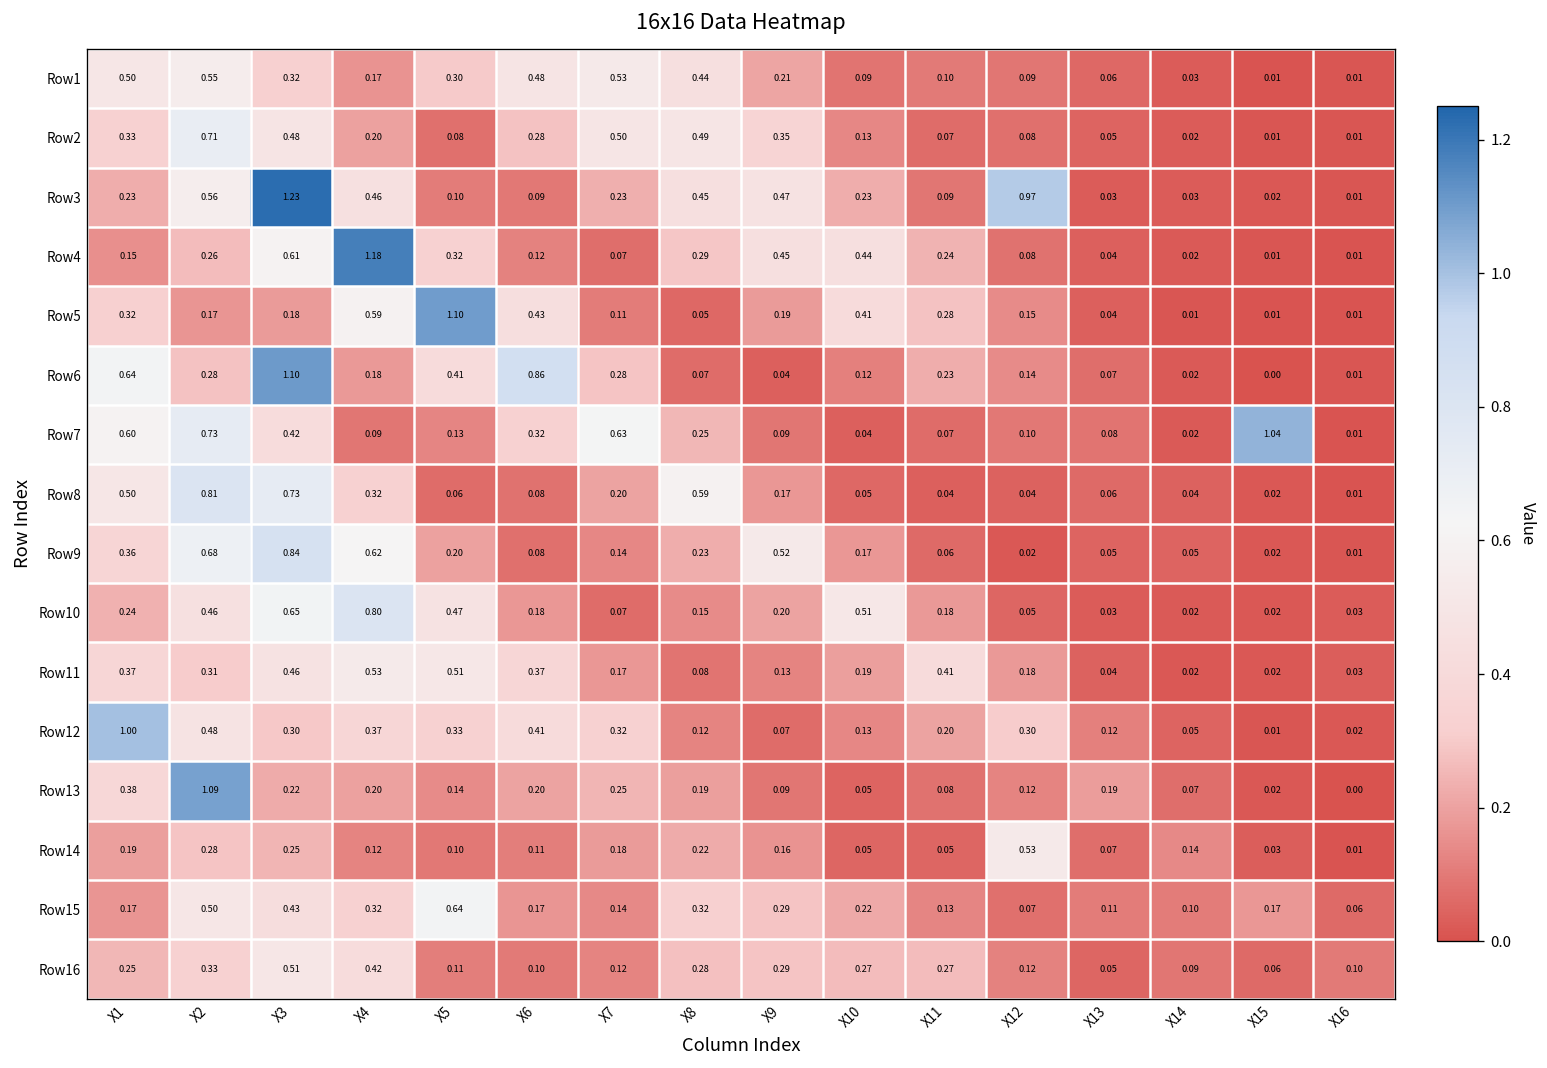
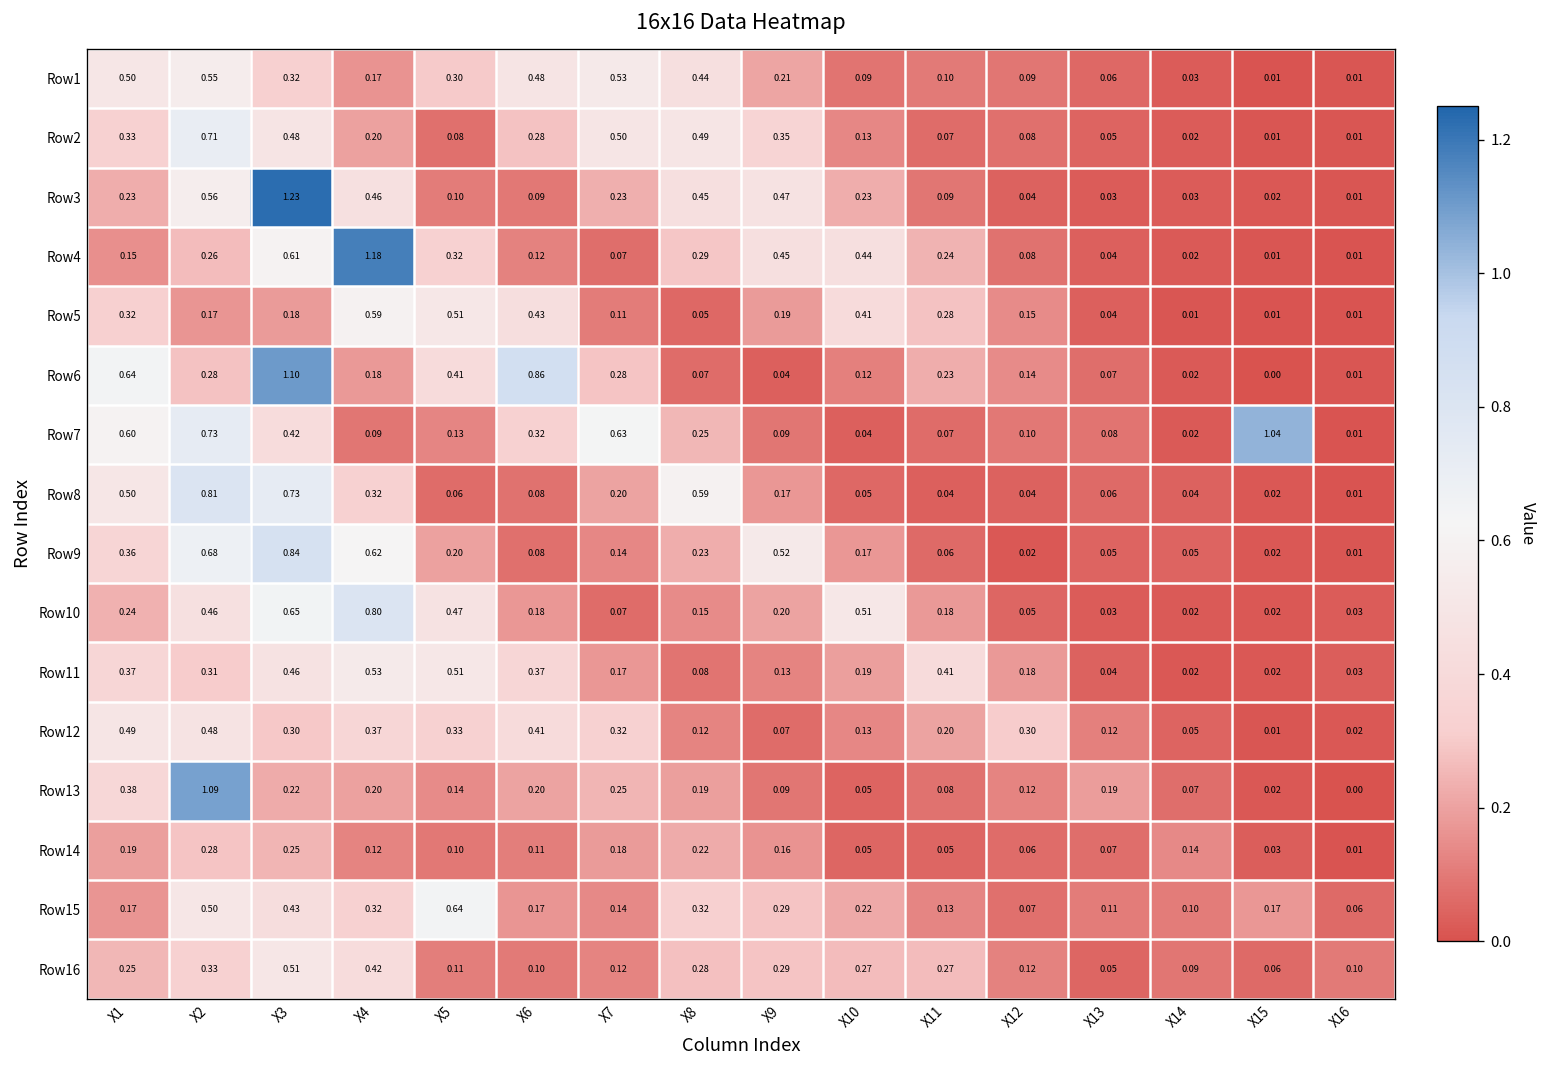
Row3, X12: 0.97 -> 0.04
Row5, X5: 1.10 -> 0.51
Row12, X1: 1.00 -> 0.49
Row14, X12: 0.53 -> 0.06
